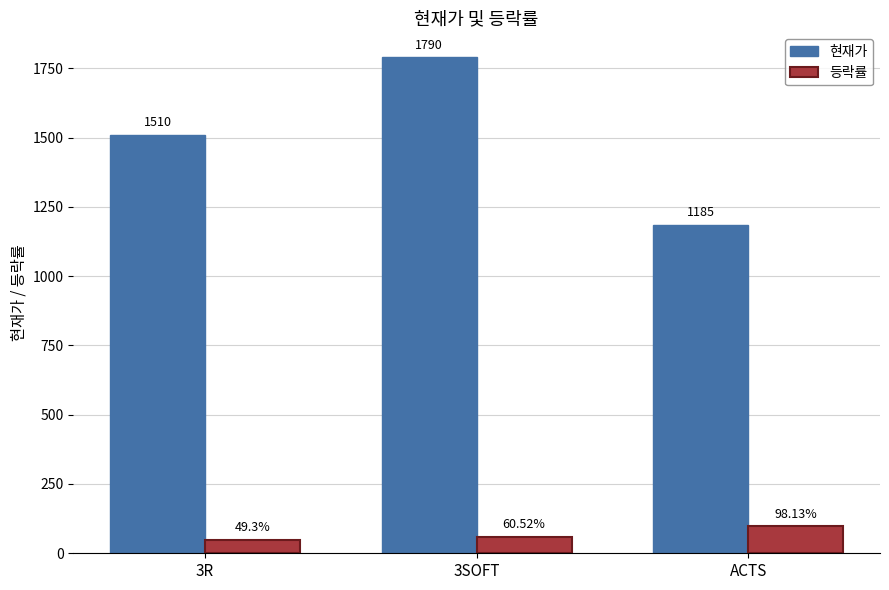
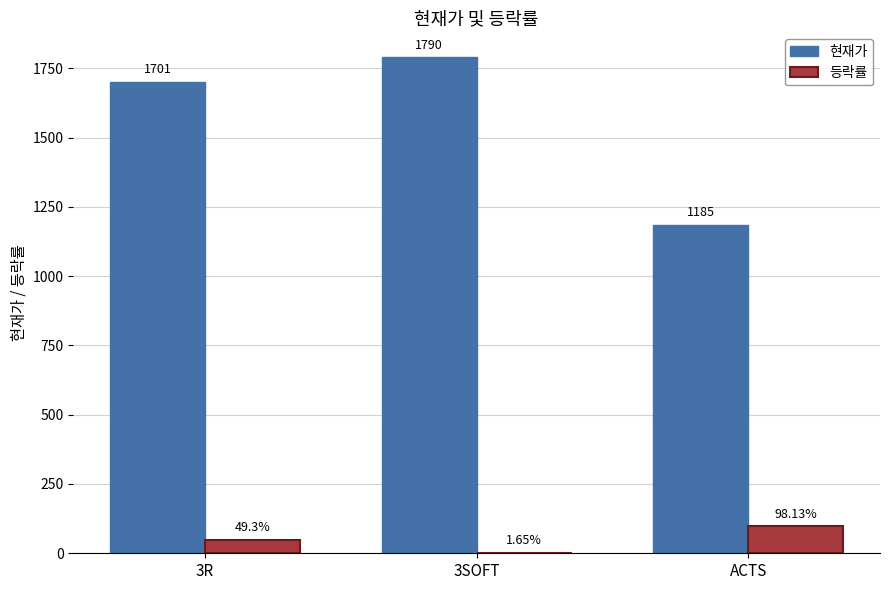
현재가, 3R: 1510 -> 1701
등락률, 3SOFT: 60.52% -> 1.65%
